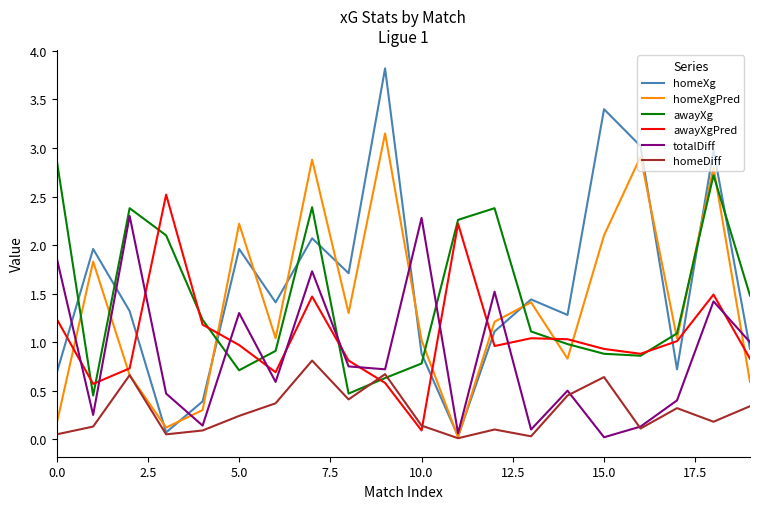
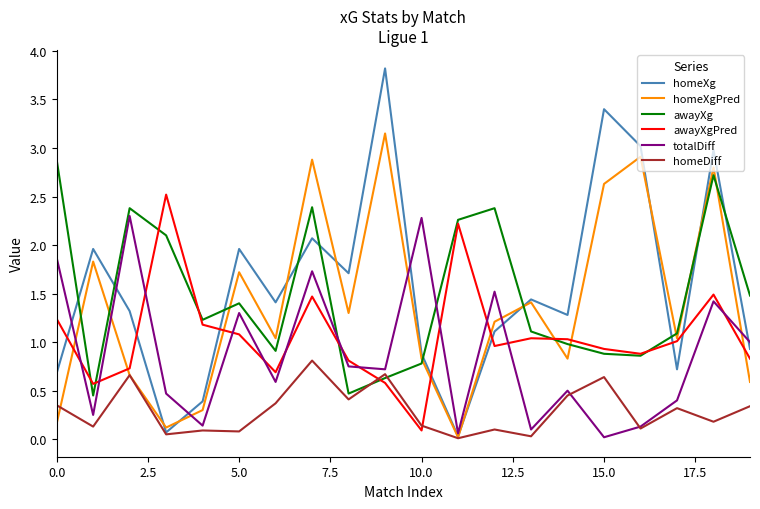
homeDiff, 0.0: 0.1 -> 0.4
homeXgPred, 5.0: 2.2 -> 1.7
awayXg, 5.0: 0.7 -> 1.4
awayXgPred, 5.0: 1.0 -> 1.1
homeDiff, 5.0: 0.2 -> 0.1
homeXgPred, 10.0: 1.0 -> 0.8
homeXgPred, 15.0: 2.1 -> 2.6
